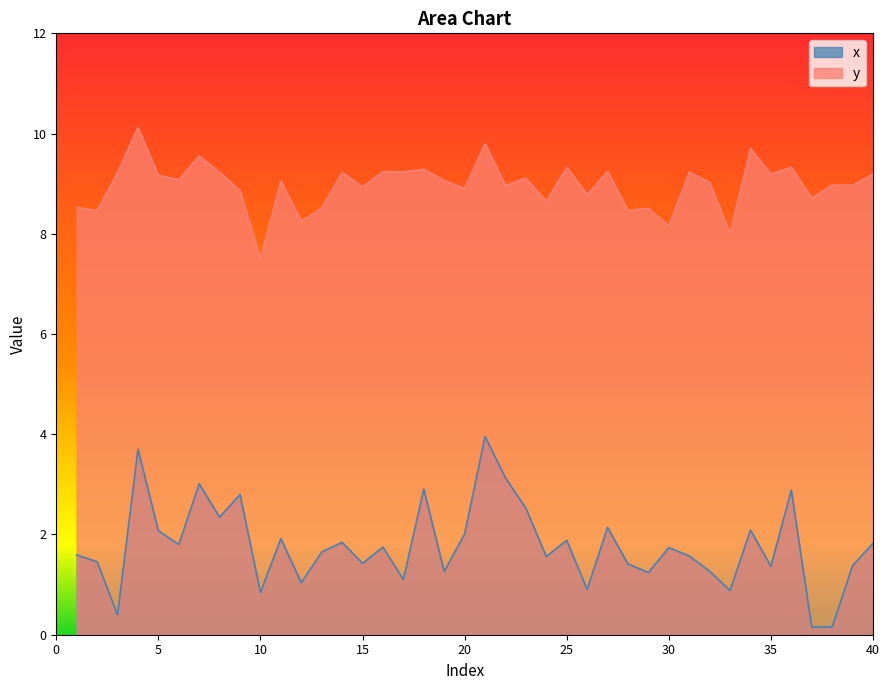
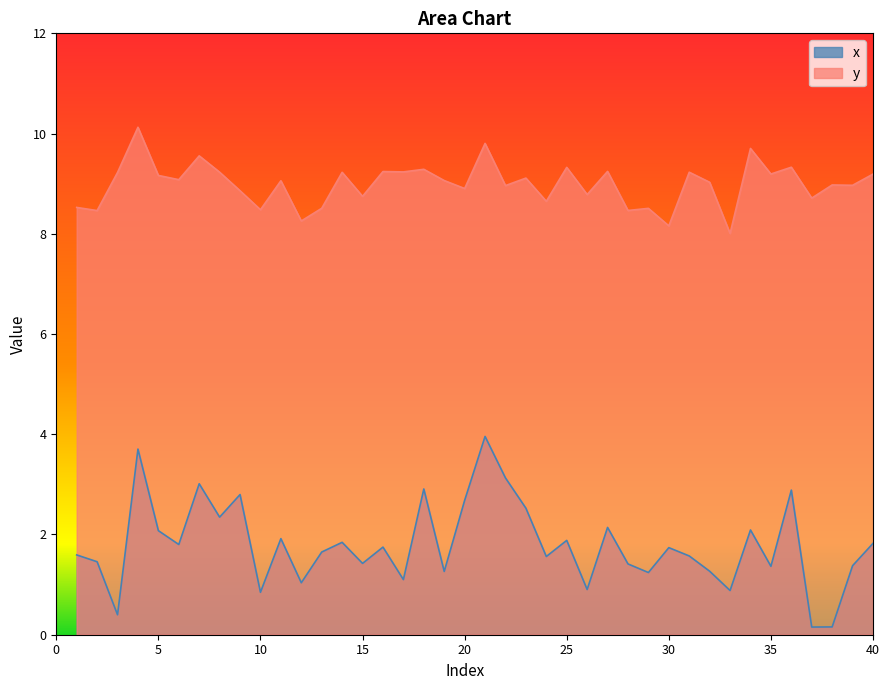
y, 10: 7.5 -> 8.5
y, 15: 8.9 -> 8.7
x, 20: 2.0 -> 2.7
